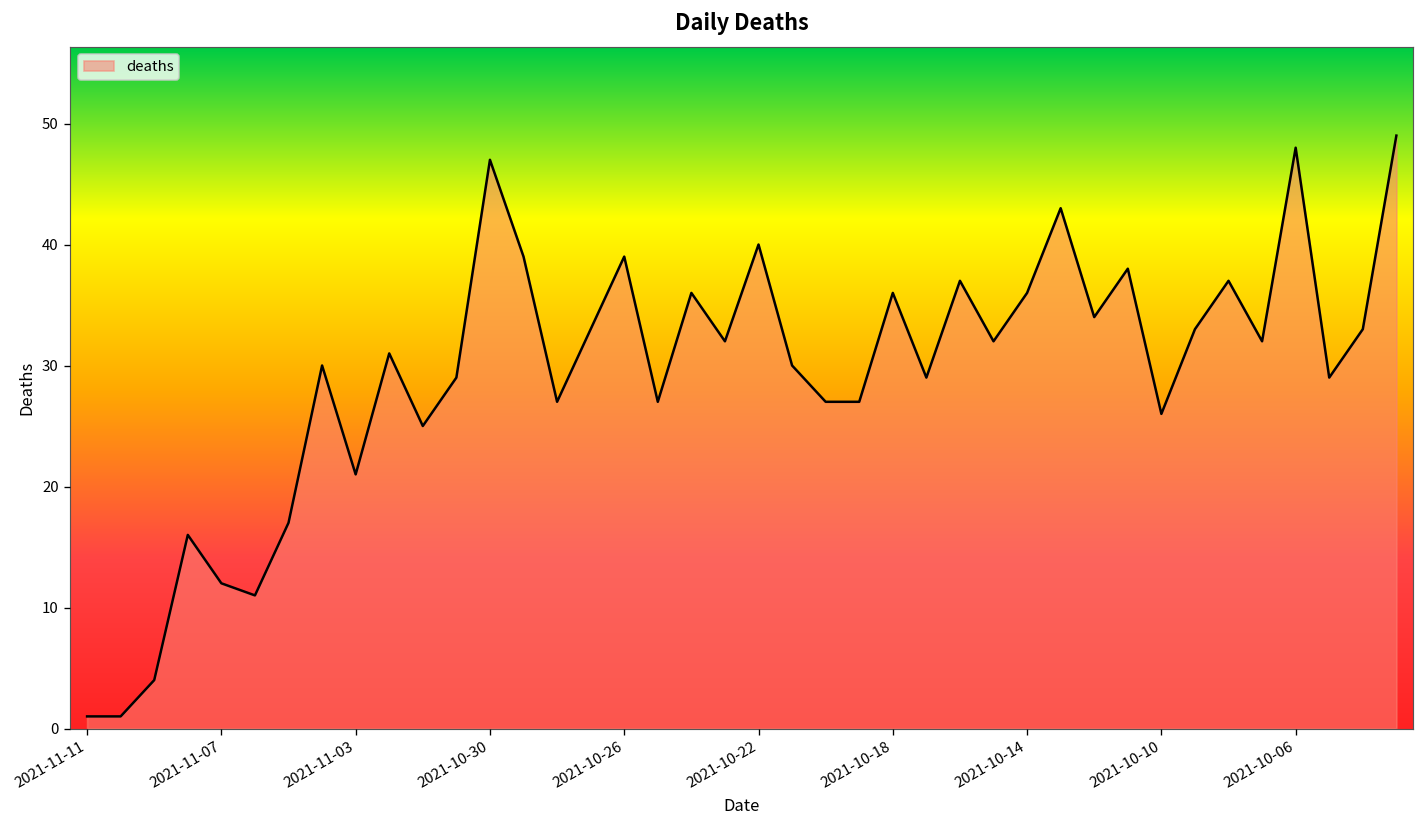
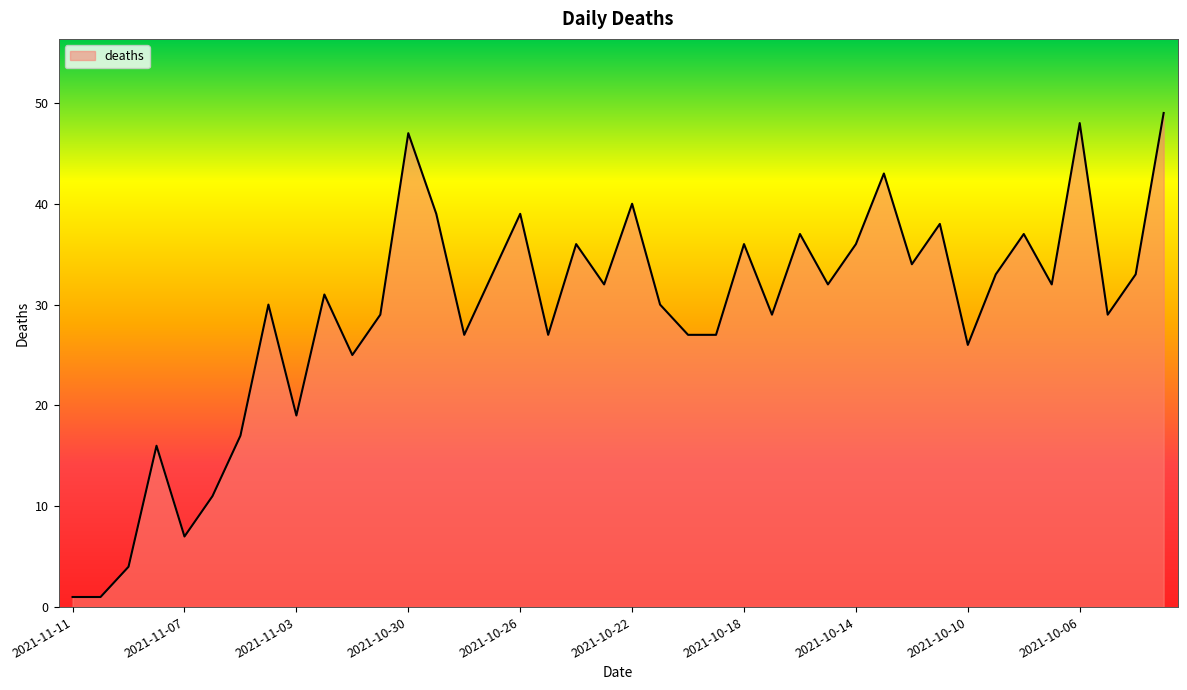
2021-11-07: 12 -> 7
2021-11-03: 21 -> 19
